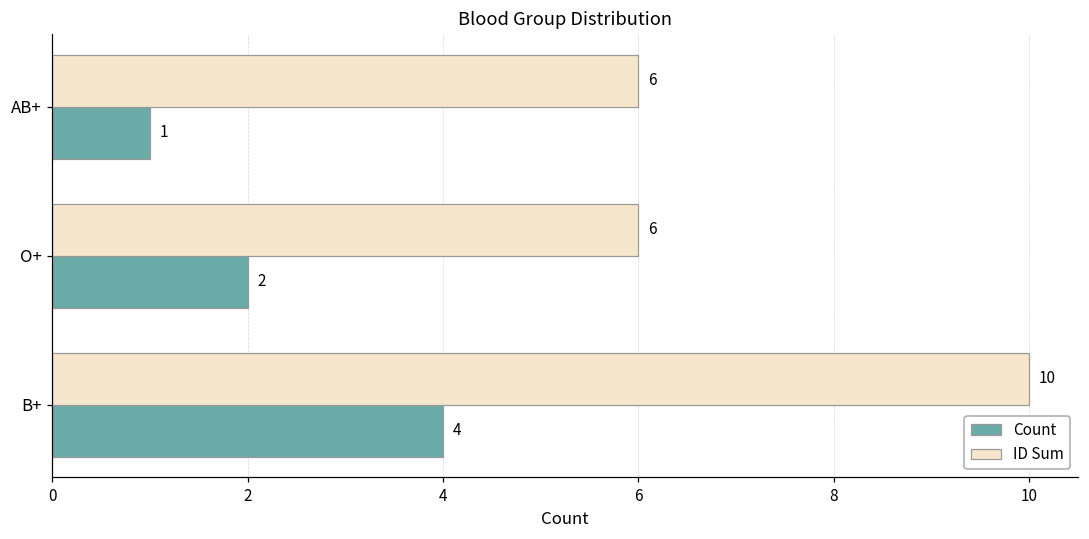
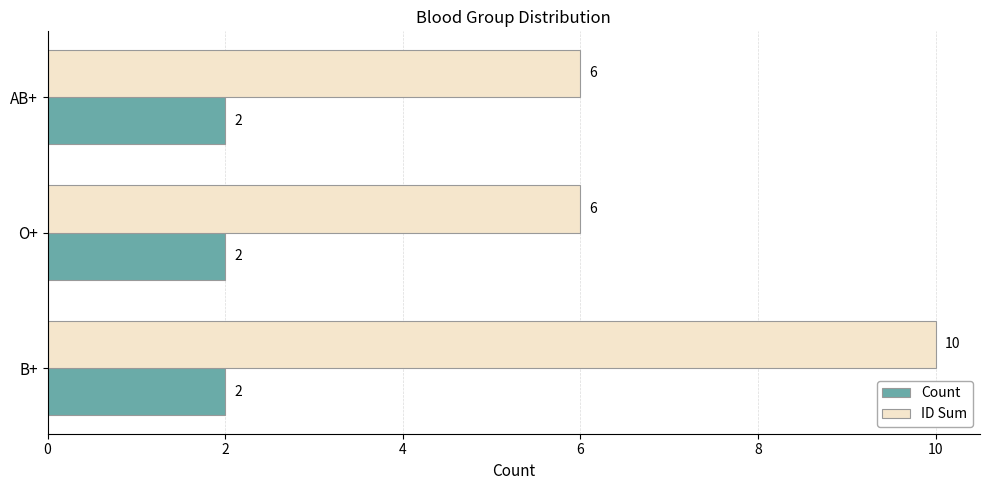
Count, AB+: 1 -> 2
Count, B+: 4 -> 2
